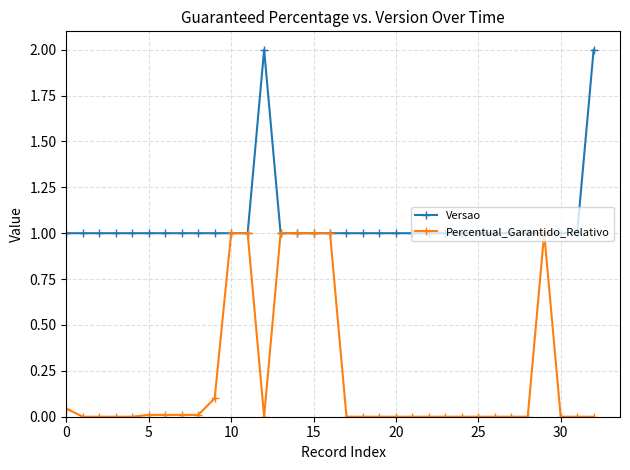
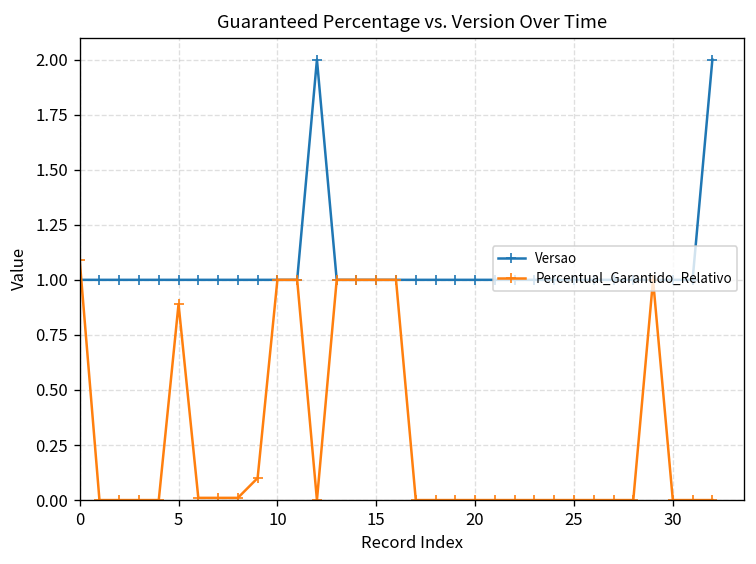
Percentual_Garantido_Relativo, 0: 0.04 -> 1.09
Percentual_Garantido_Relativo, 5: 0.01 -> 0.89
